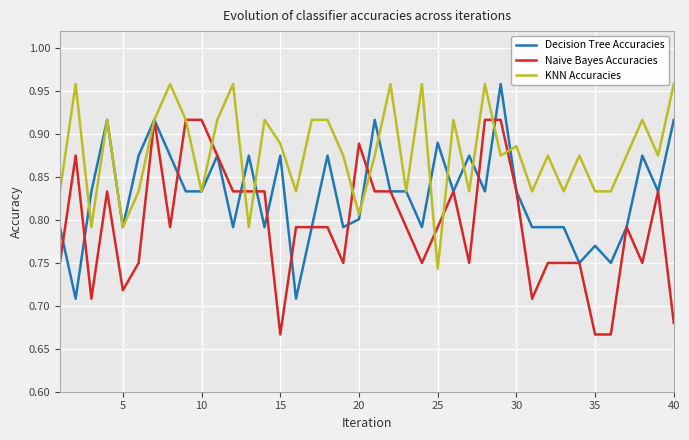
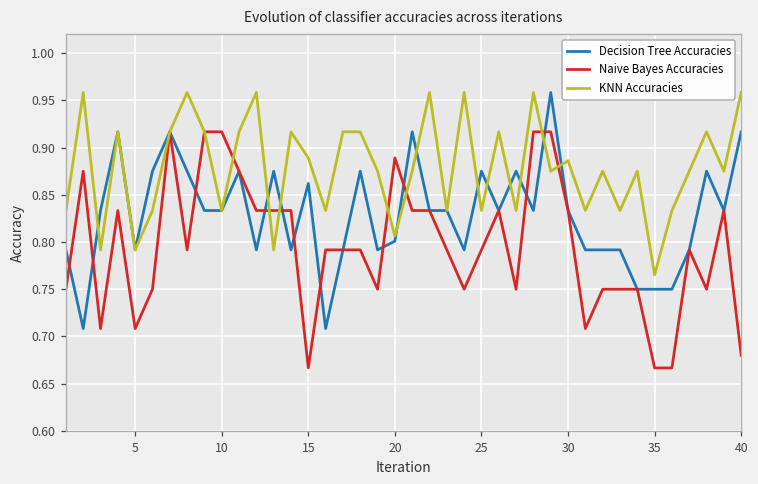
Naive Bayes Accuracies, 5: 0.72 -> 0.71
Decision Tree Accuracies, 15: 0.88 -> 0.86
Decision Tree Accuracies, 25: 0.89 -> 0.88
KNN Accuracies, 25: 0.74 -> 0.83
Decision Tree Accuracies, 35: 0.77 -> 0.75
KNN Accuracies, 35: 0.83 -> 0.77
